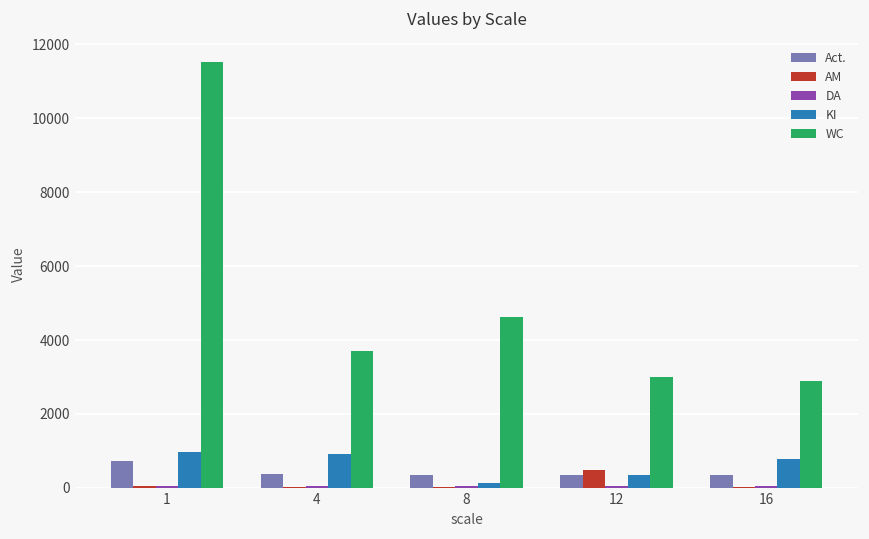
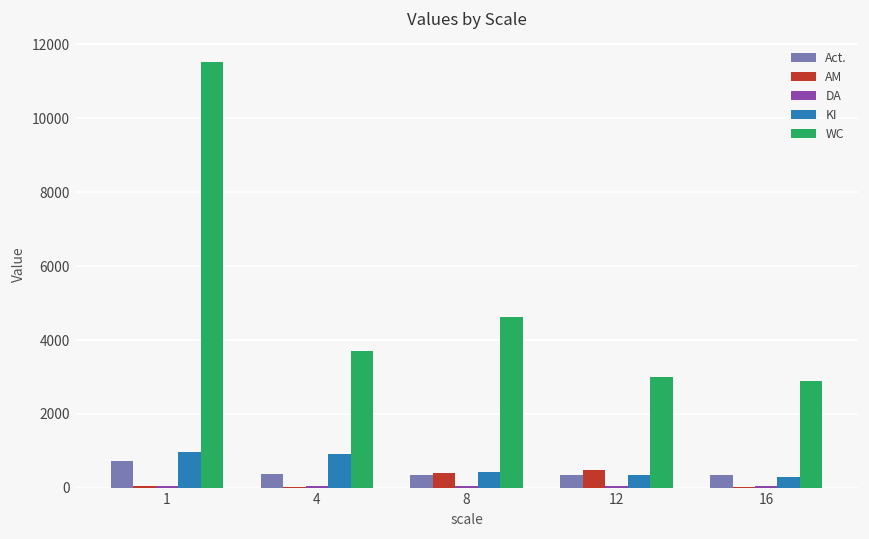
AM, 8: 0 -> 400
KI, 8: 100 -> 400
KI, 16: 800 -> 300
